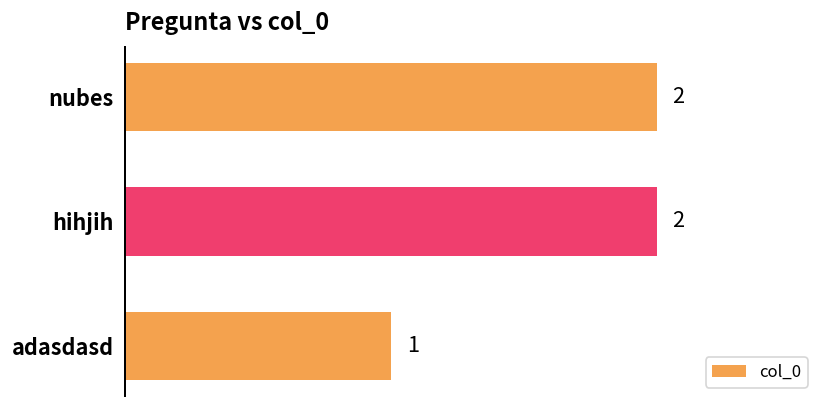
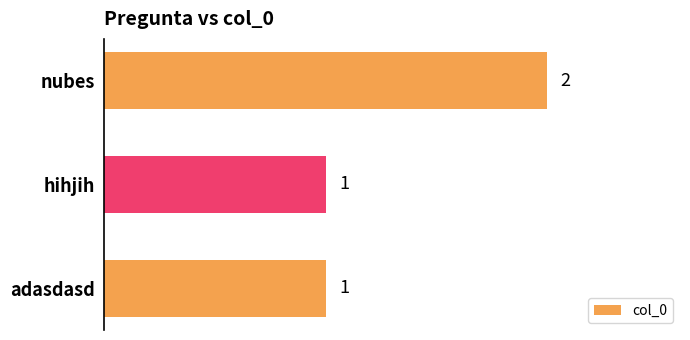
hihjih: 2 -> 1
